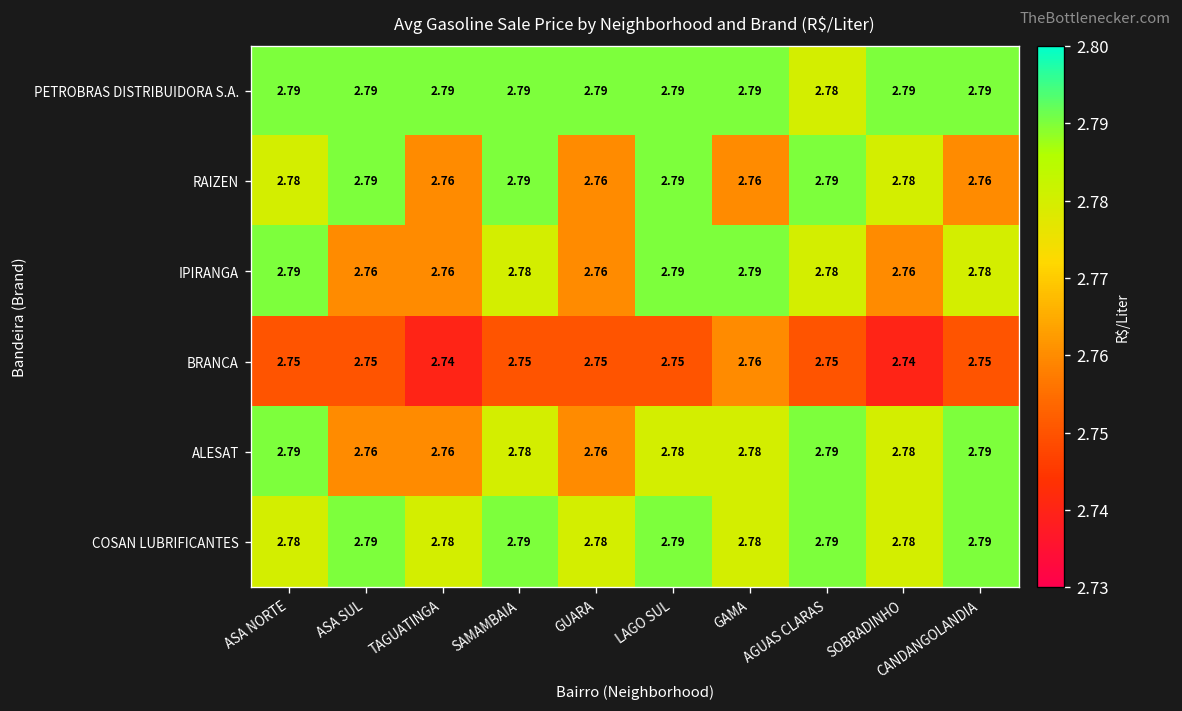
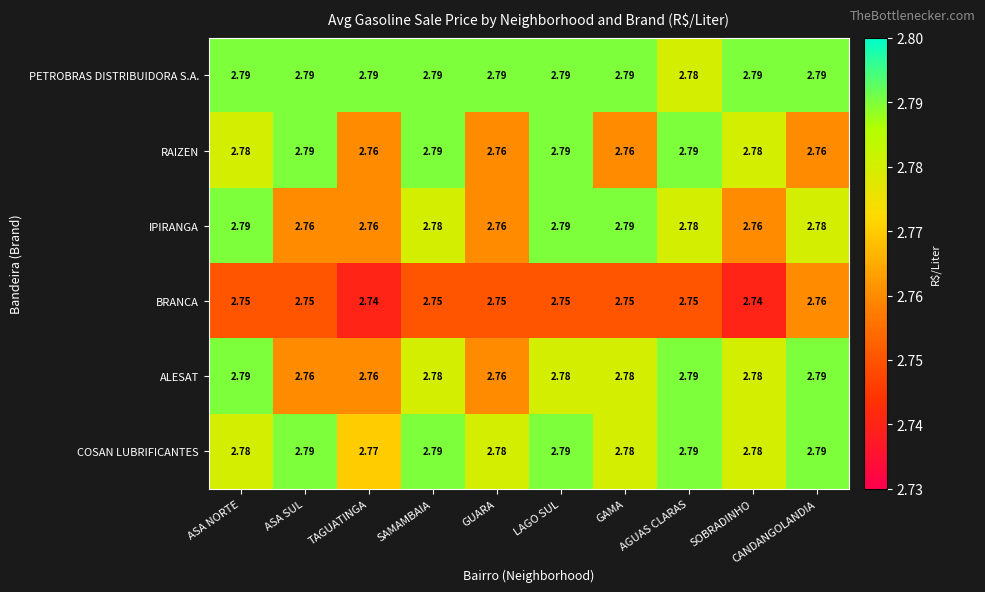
BRANCA, GAMA: 2.76 -> 2.75
BRANCA, CANDANGOLANDIA: 2.75 -> 2.76
COSAN LUBRIFICANTES, TAGUATINGA: 2.78 -> 2.77
